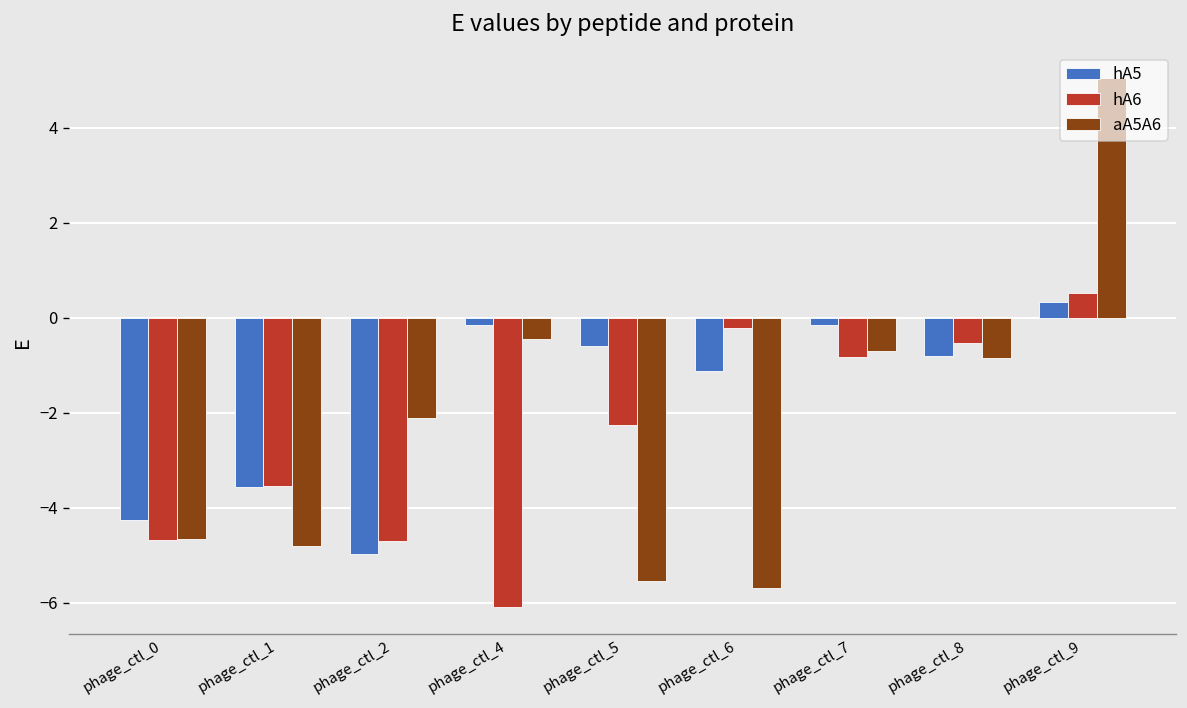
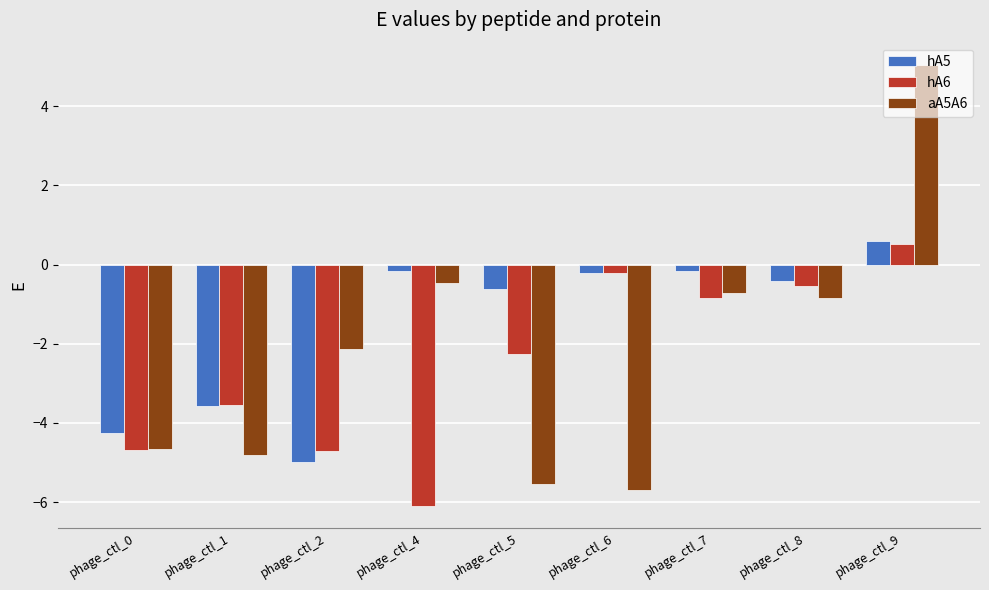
hA5, phage_ctl_6: -1.1 -> -0.2
hA5, phage_ctl_8: -0.8 -> -0.4
hA5, phage_ctl_9: 0.3 -> 0.6
